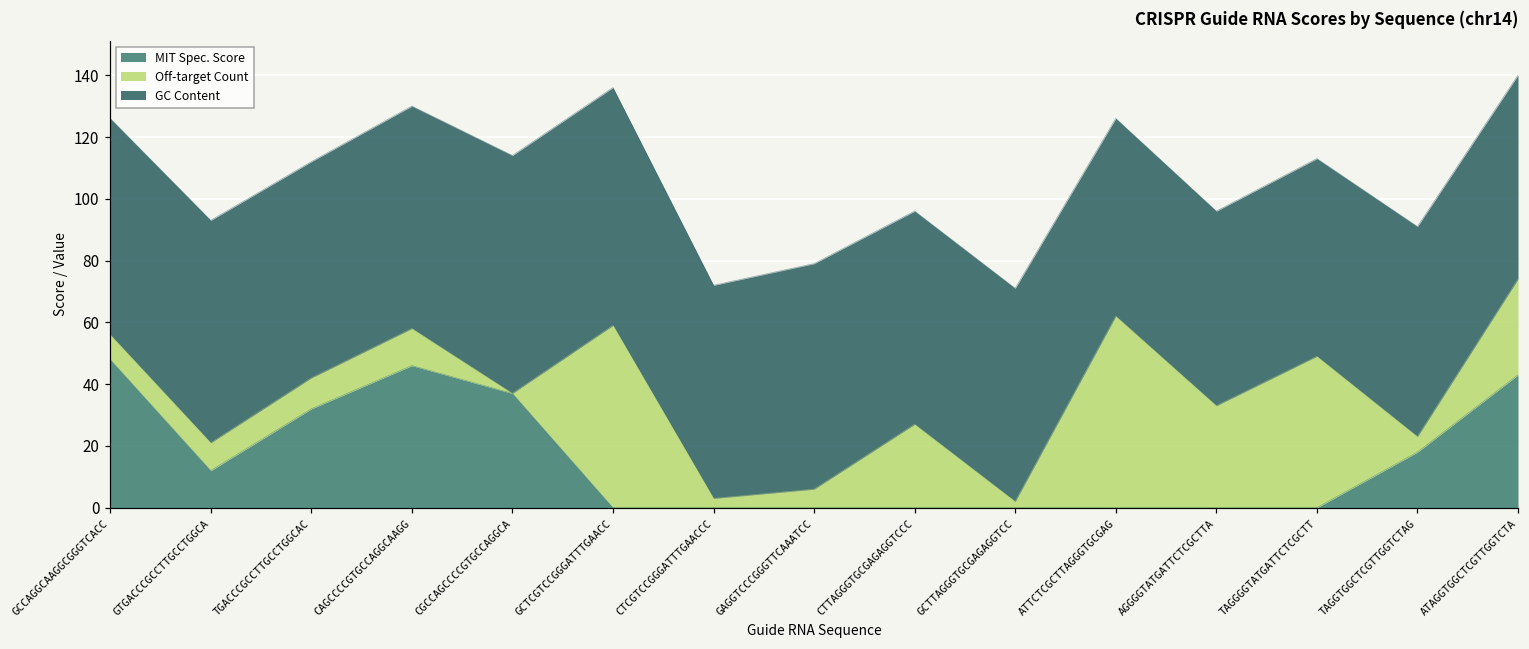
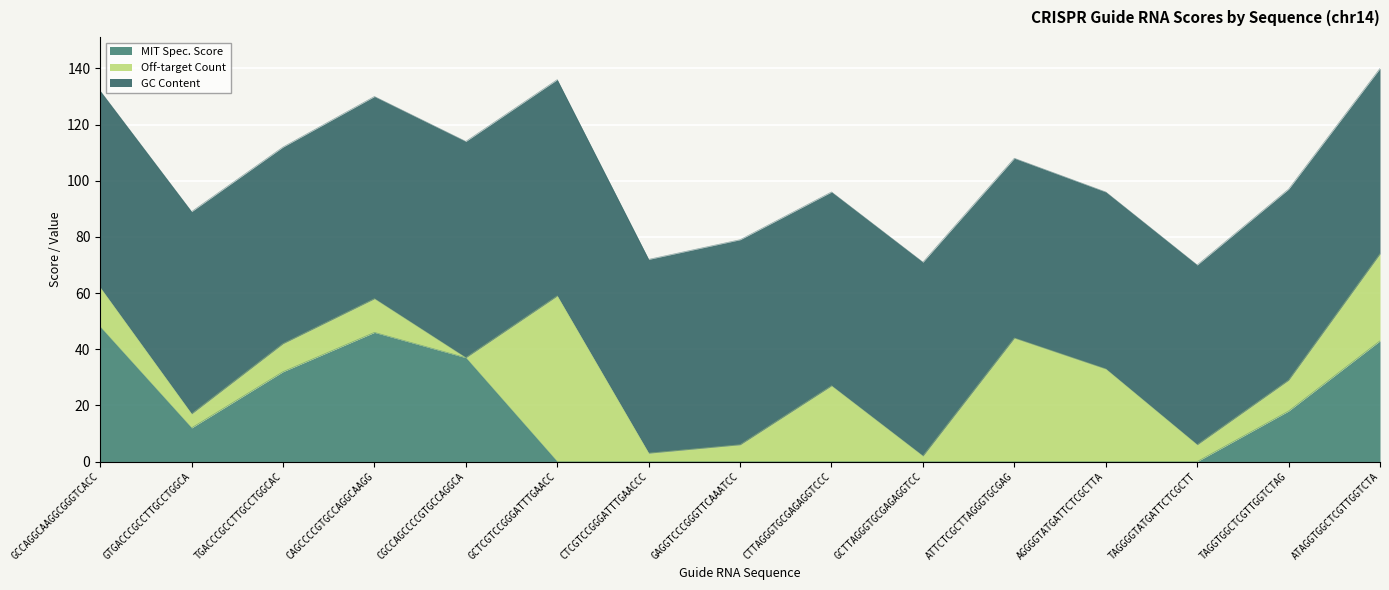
Off-target Count, GCCAGGCAAGGCGGGTCACC: 8 -> 14
Off-target Count, GTGACCCGCCTTGCCTGGCA: 9 -> 5
Off-target Count, ATTCTCGCTTAGGGTGCGAG: 62 -> 44
Off-target Count, TAGGGGTATGATTCTCGCTT: 49 -> 6
Off-target Count, TAGGTGGCTCGTTGGTCTAG: 5 -> 11
